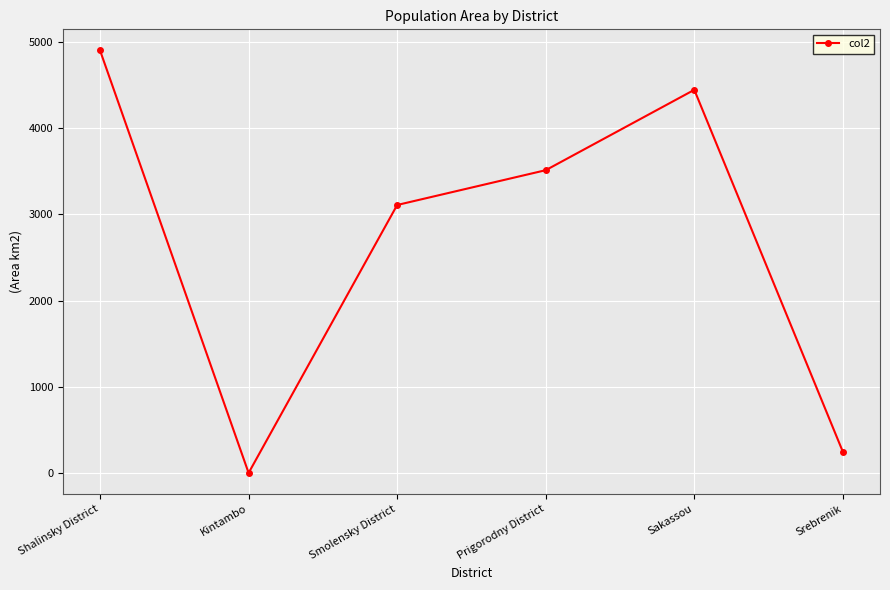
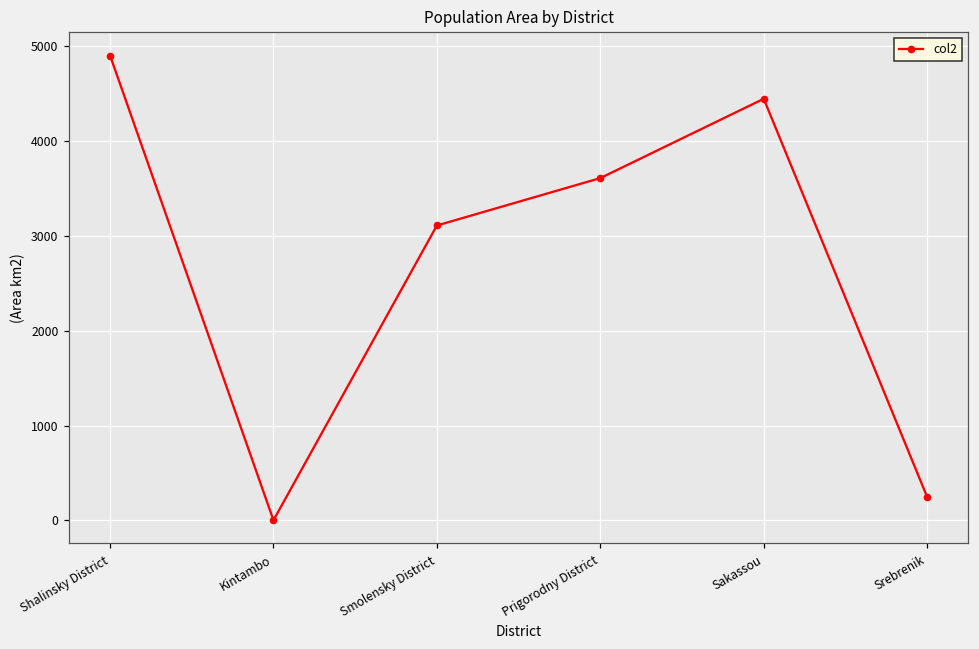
Prigorodny District: 3500 -> 3600
